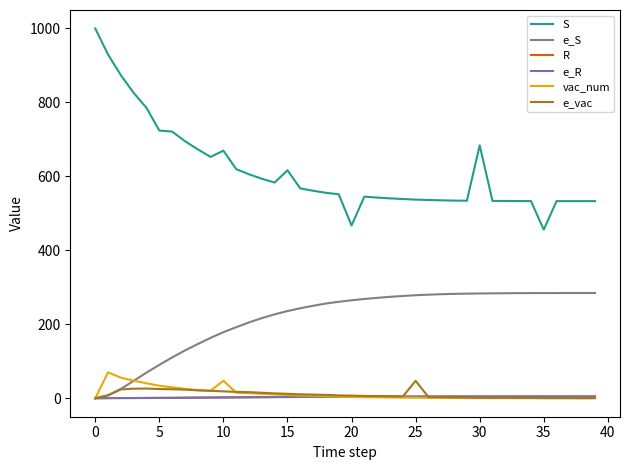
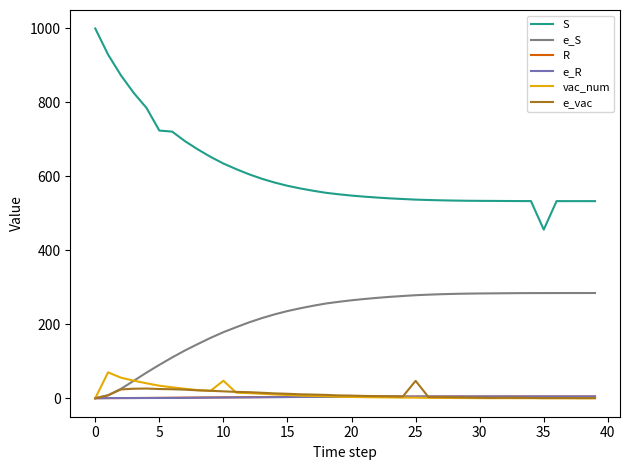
S, 10: 670 -> 630
S, 15: 620 -> 570
S, 20: 470 -> 550
S, 30: 680 -> 530
